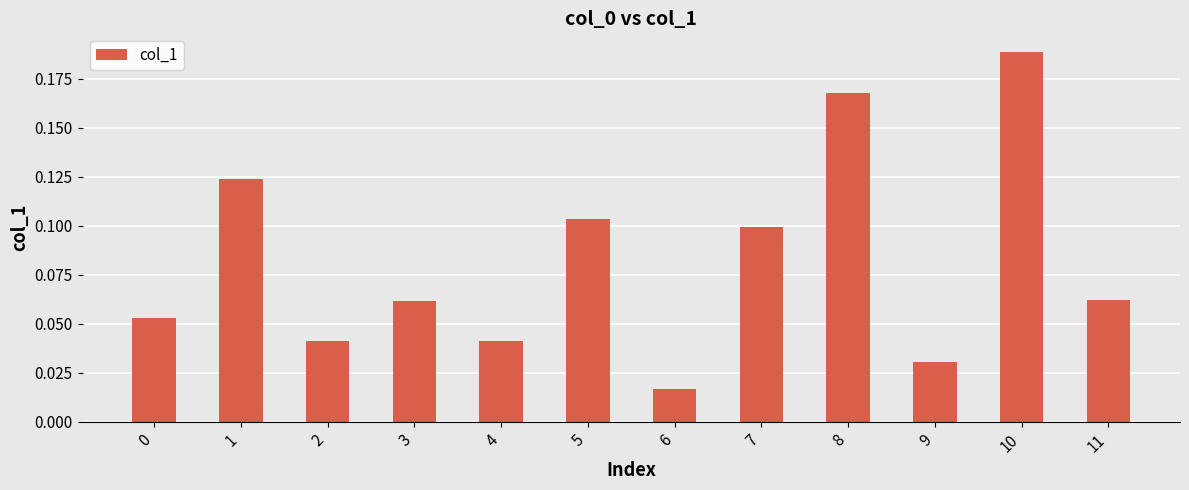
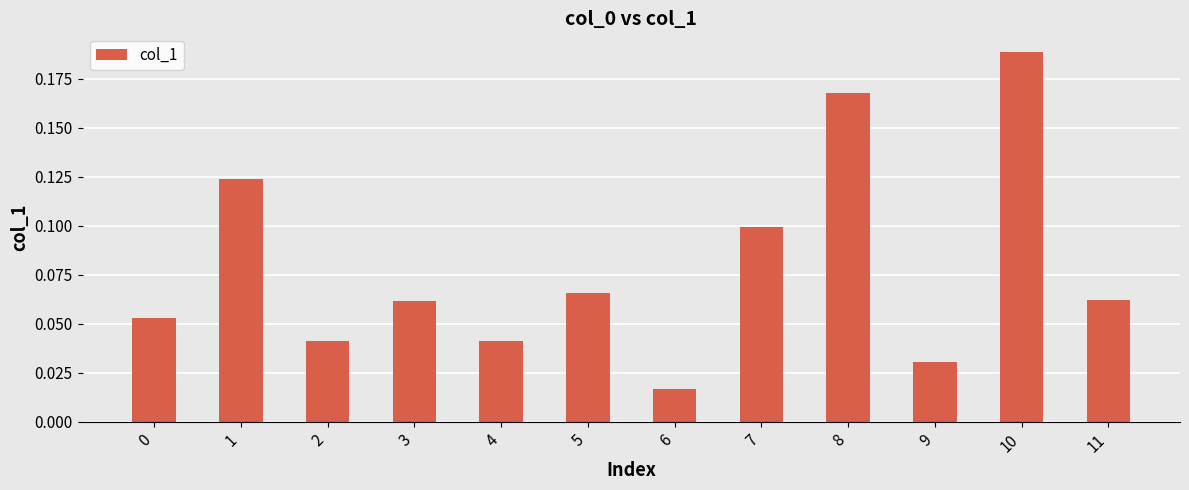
5: 0.104 -> 0.066
